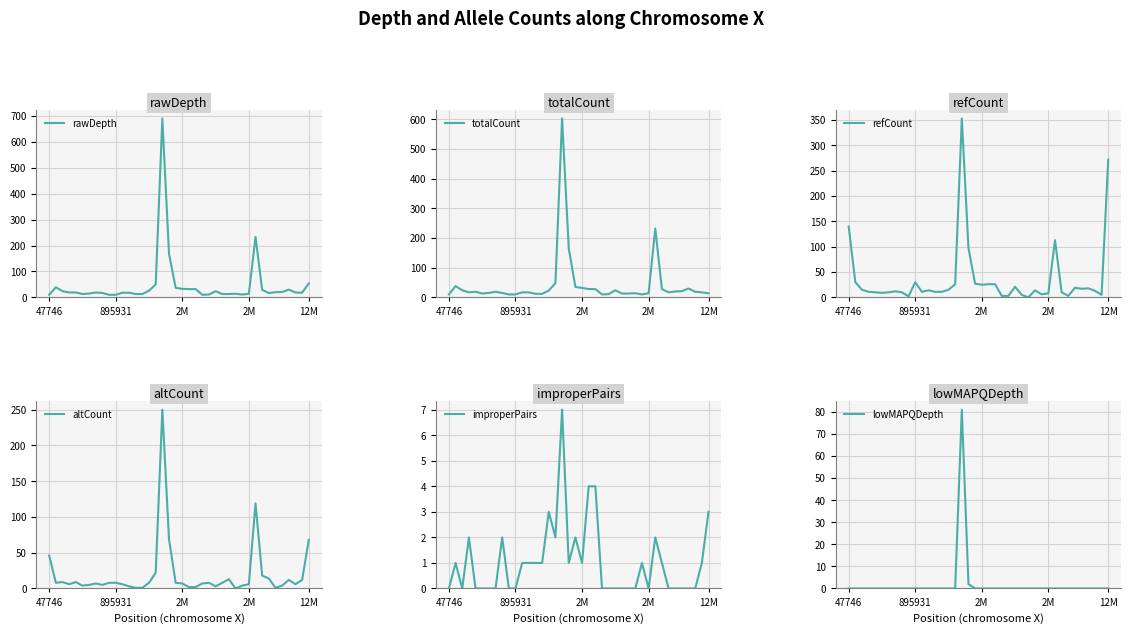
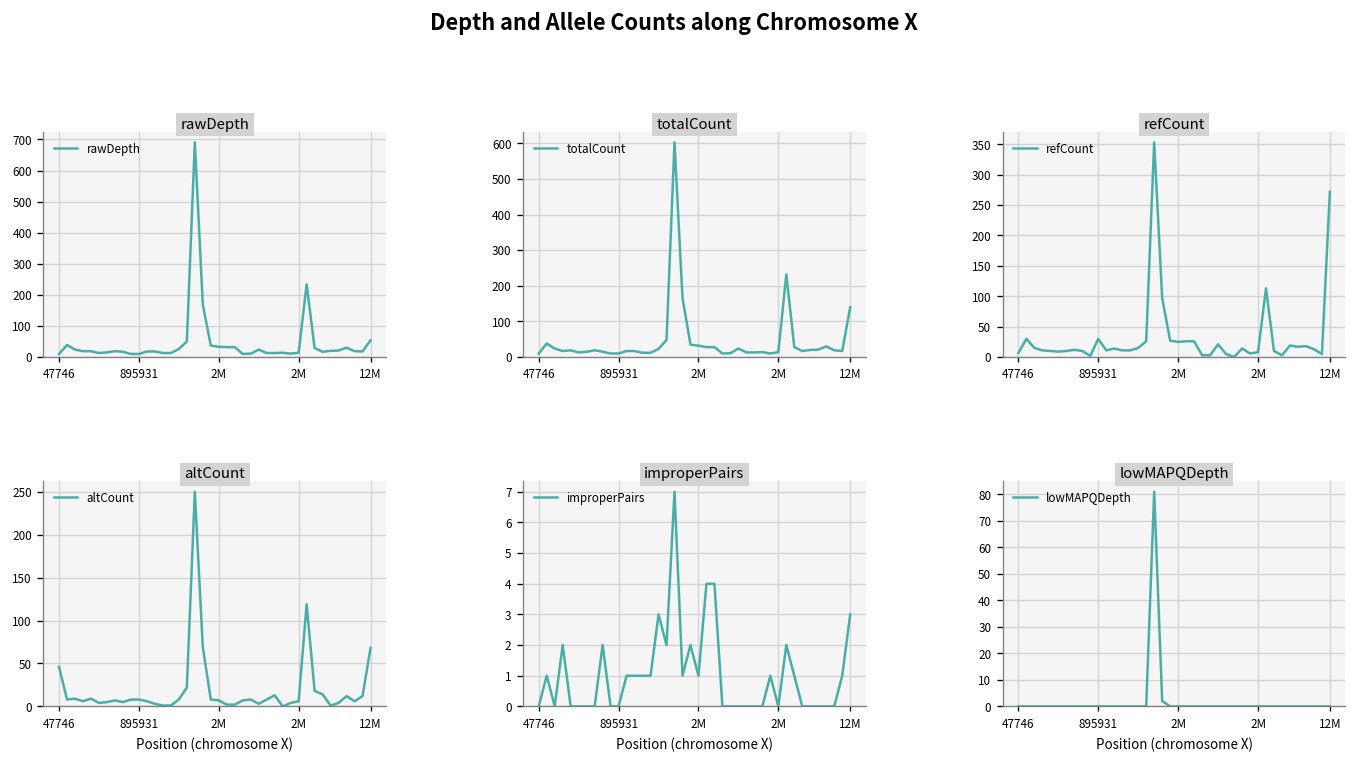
totalCount, 12M: 10 -> 140
refCount, 47746: 140 -> 10
